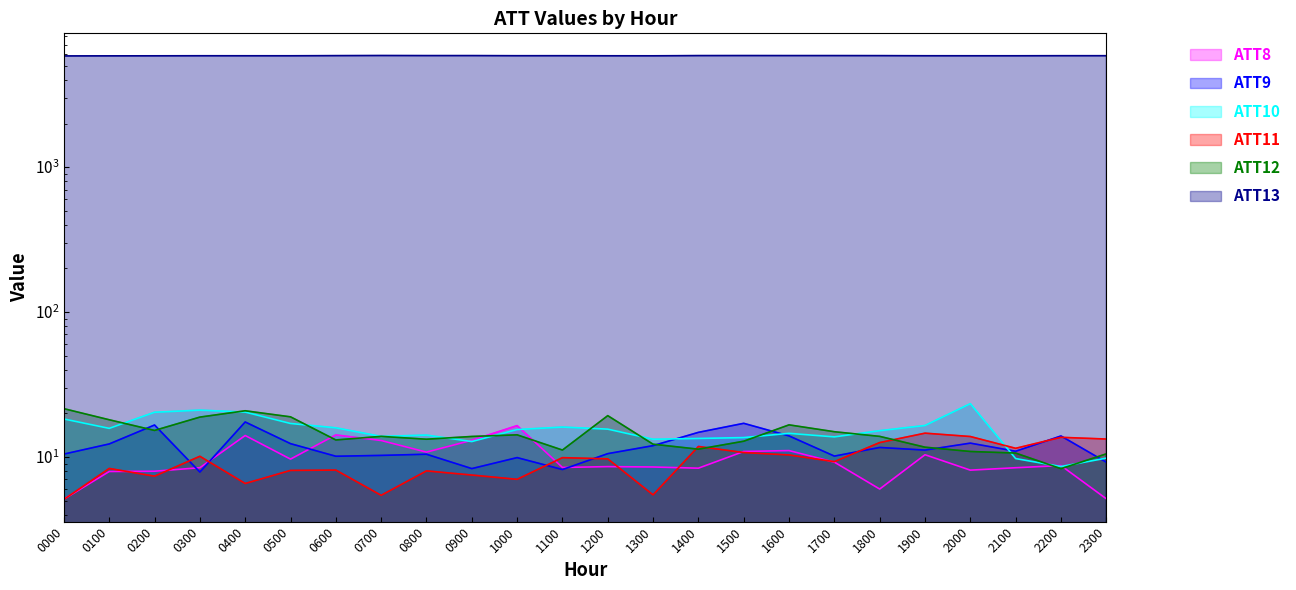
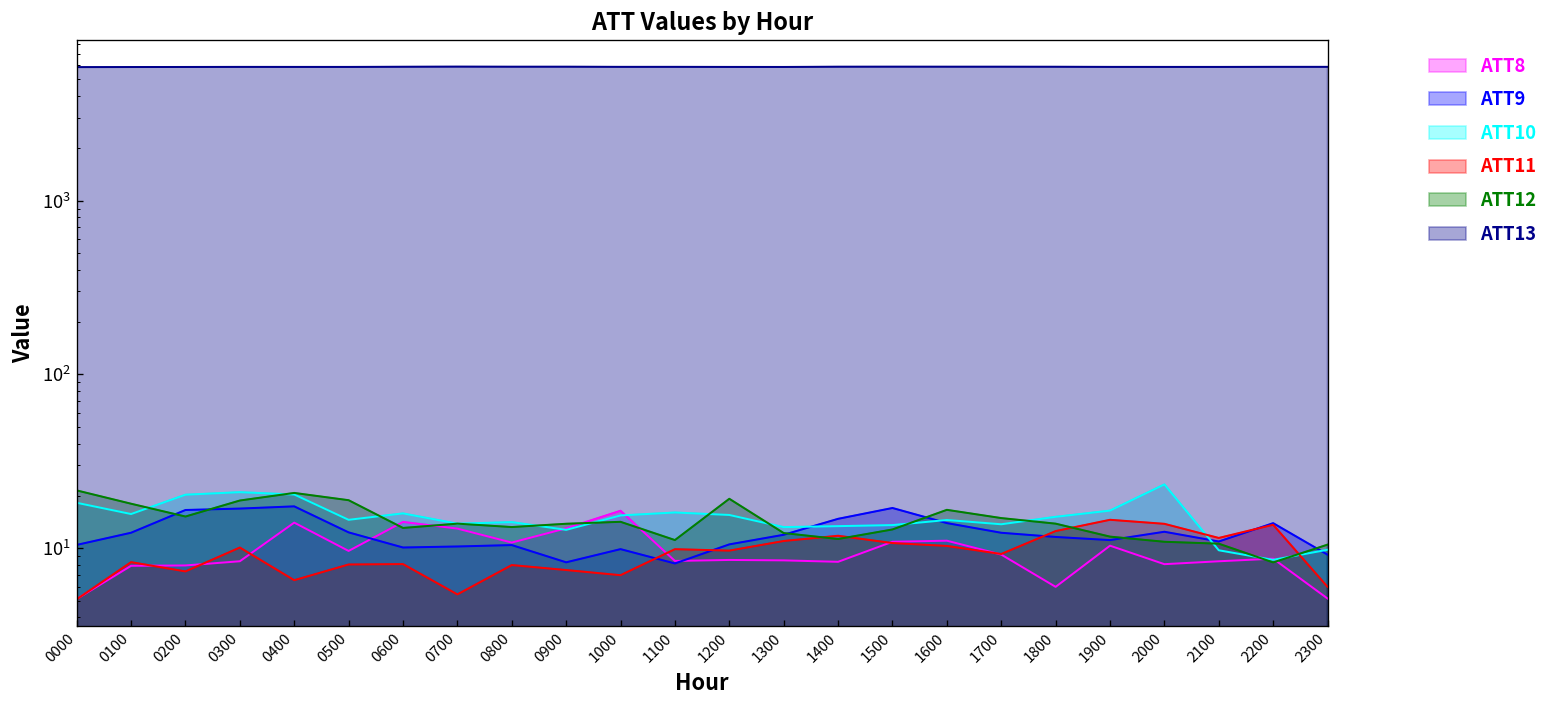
ATT9, 0300: 8 -> 17
ATT10, 0500: 17 -> 15
ATT11, 1300: 5.5 -> 11
ATT9, 1700: 10 -> 12
ATT11, 2300: 13 -> 6.0
